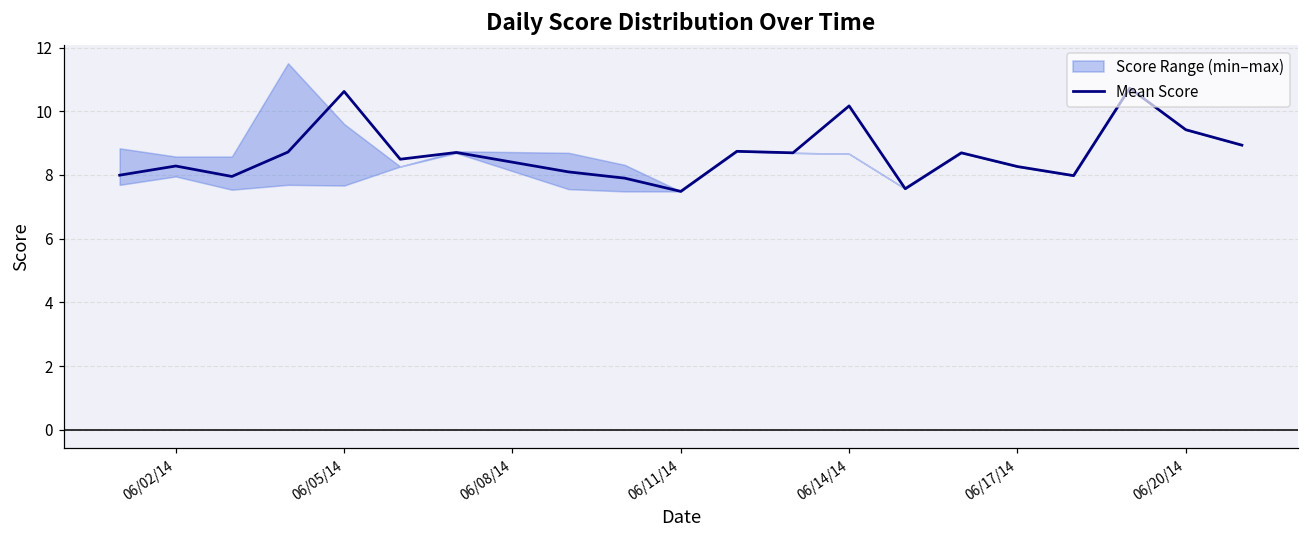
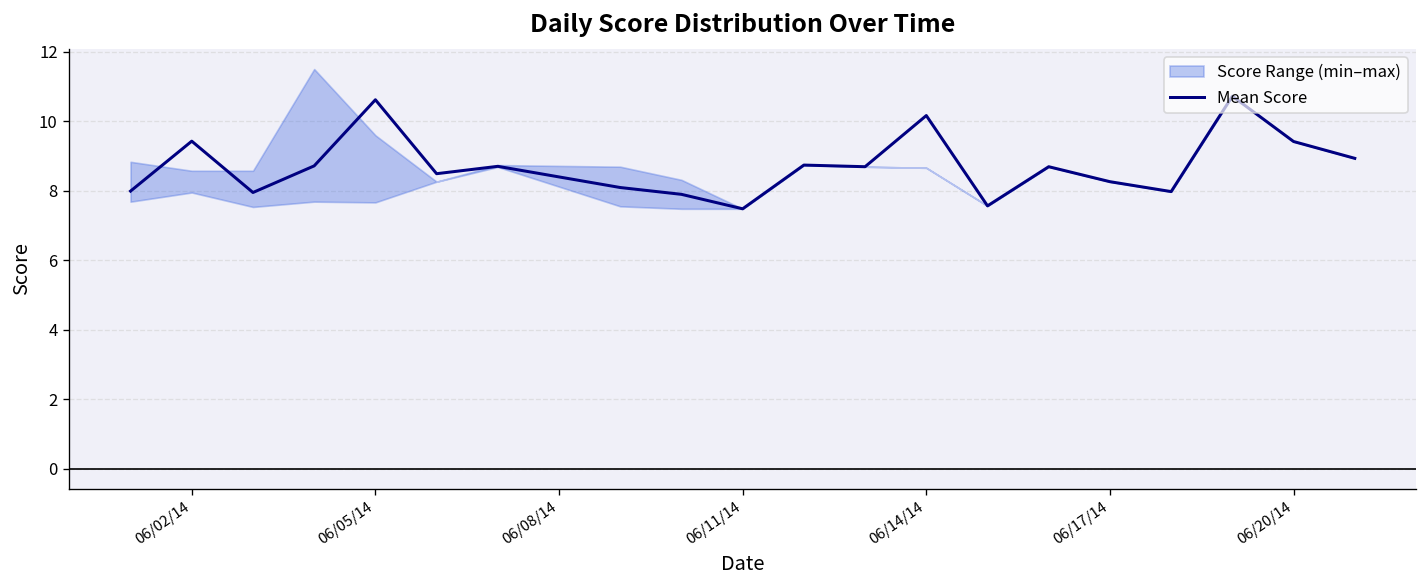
Mean Score, 06/02/14: 8.3 -> 9.4
